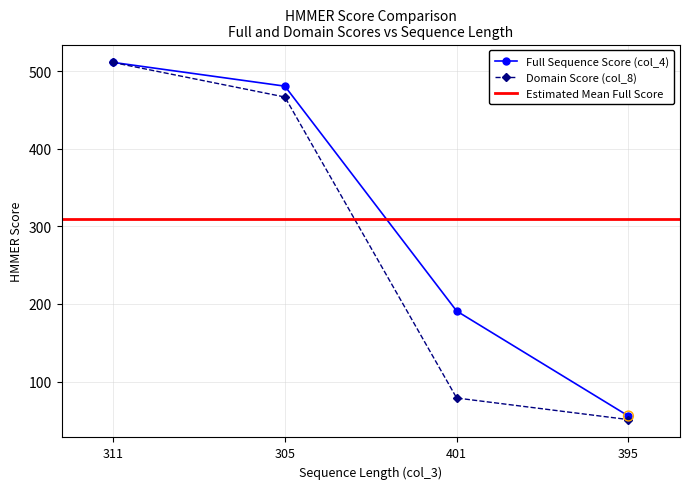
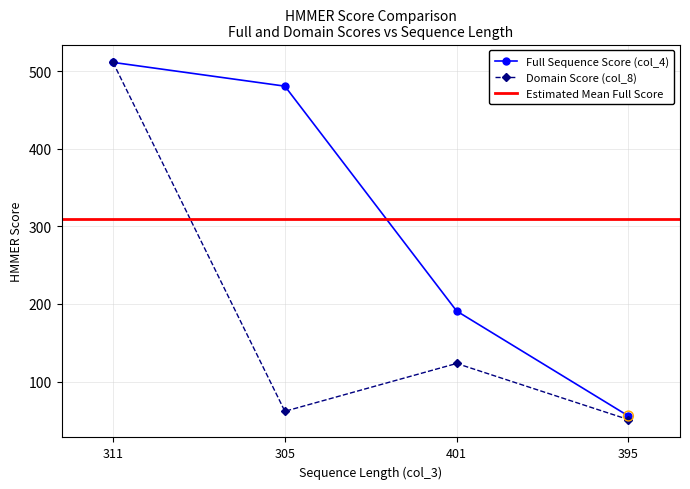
Domain Score (col_8), 305: 470 -> 60
Domain Score (col_8), 401: 80 -> 120
